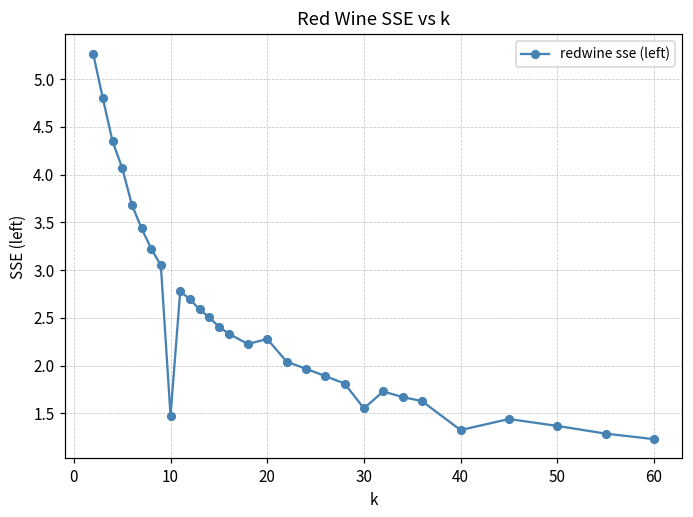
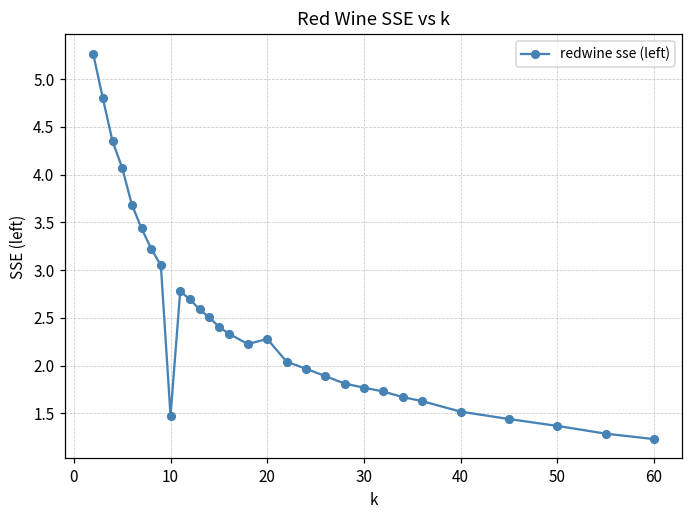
30: 1.6 -> 1.8
40: 1.3 -> 1.5
